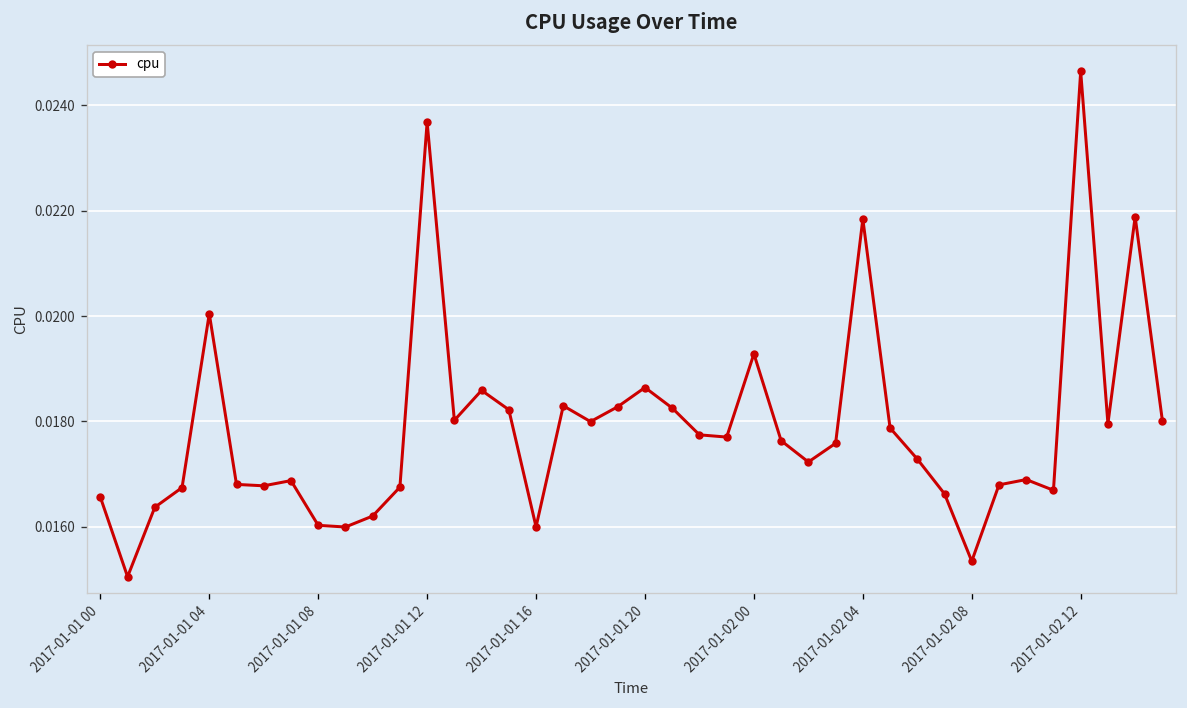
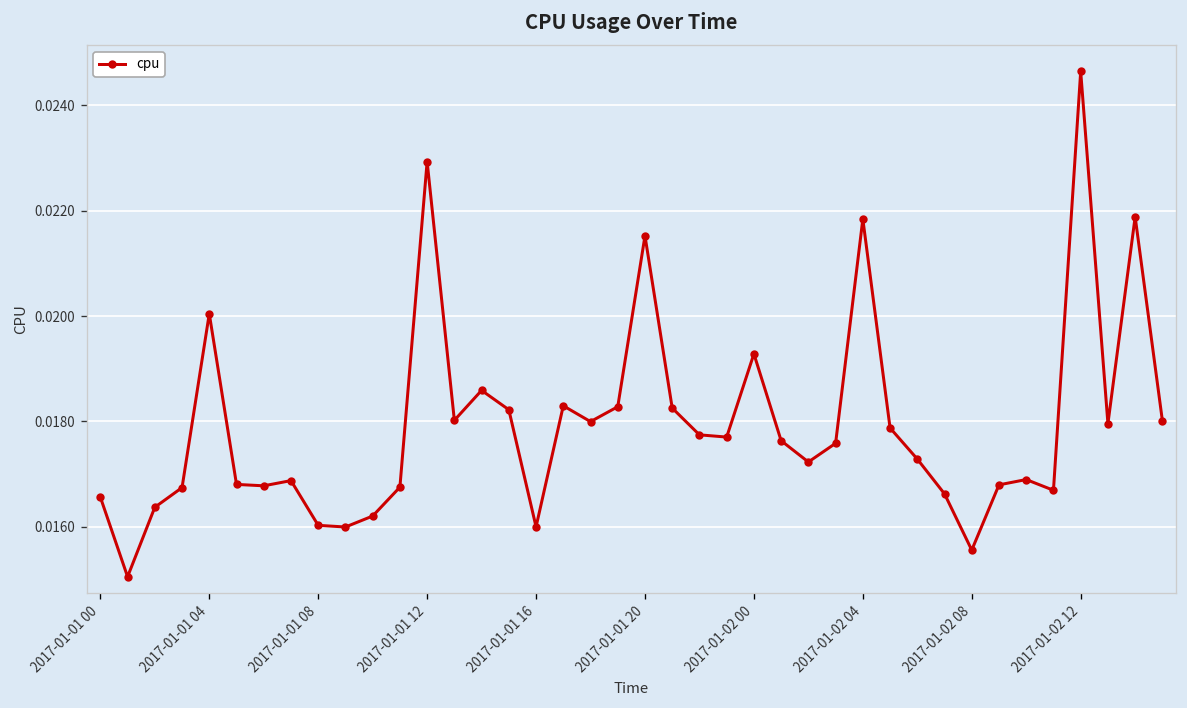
2017-01-01 12: 0.0237 -> 0.0229
2017-01-01 20: 0.0186 -> 0.0215
2017-01-02 08: 0.0153 -> 0.0156
